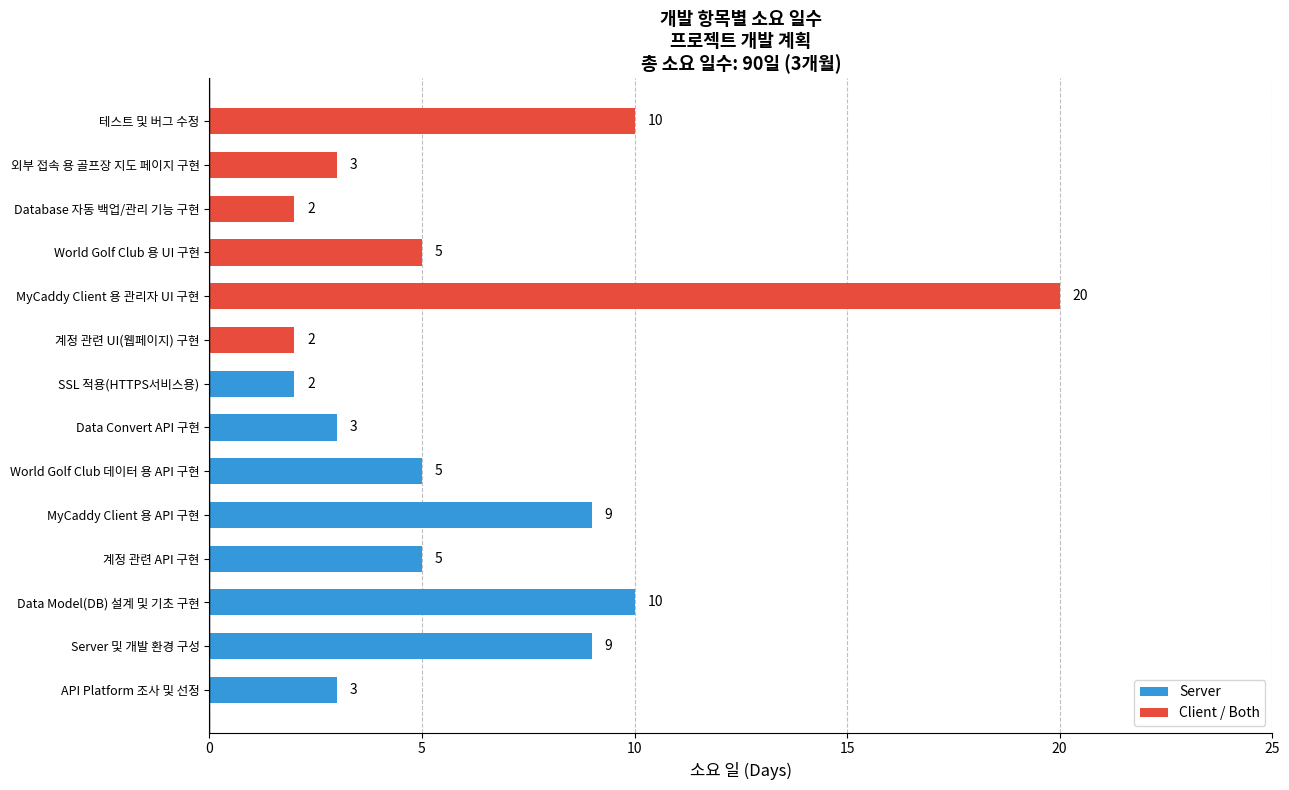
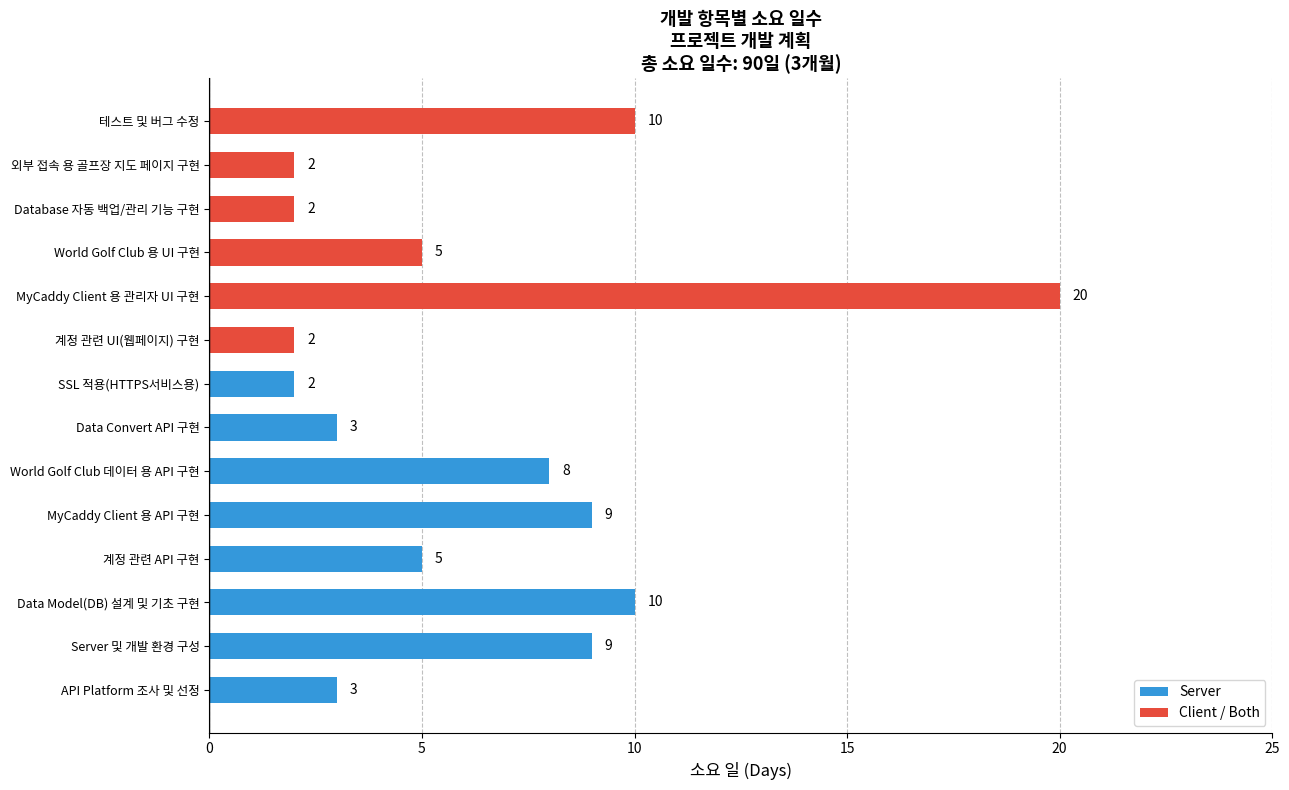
외부 접속 용 골프장 지도 페이지 구현: 3 -> 2
World Golf Club 데이터 용 API 구현: 5 -> 8
